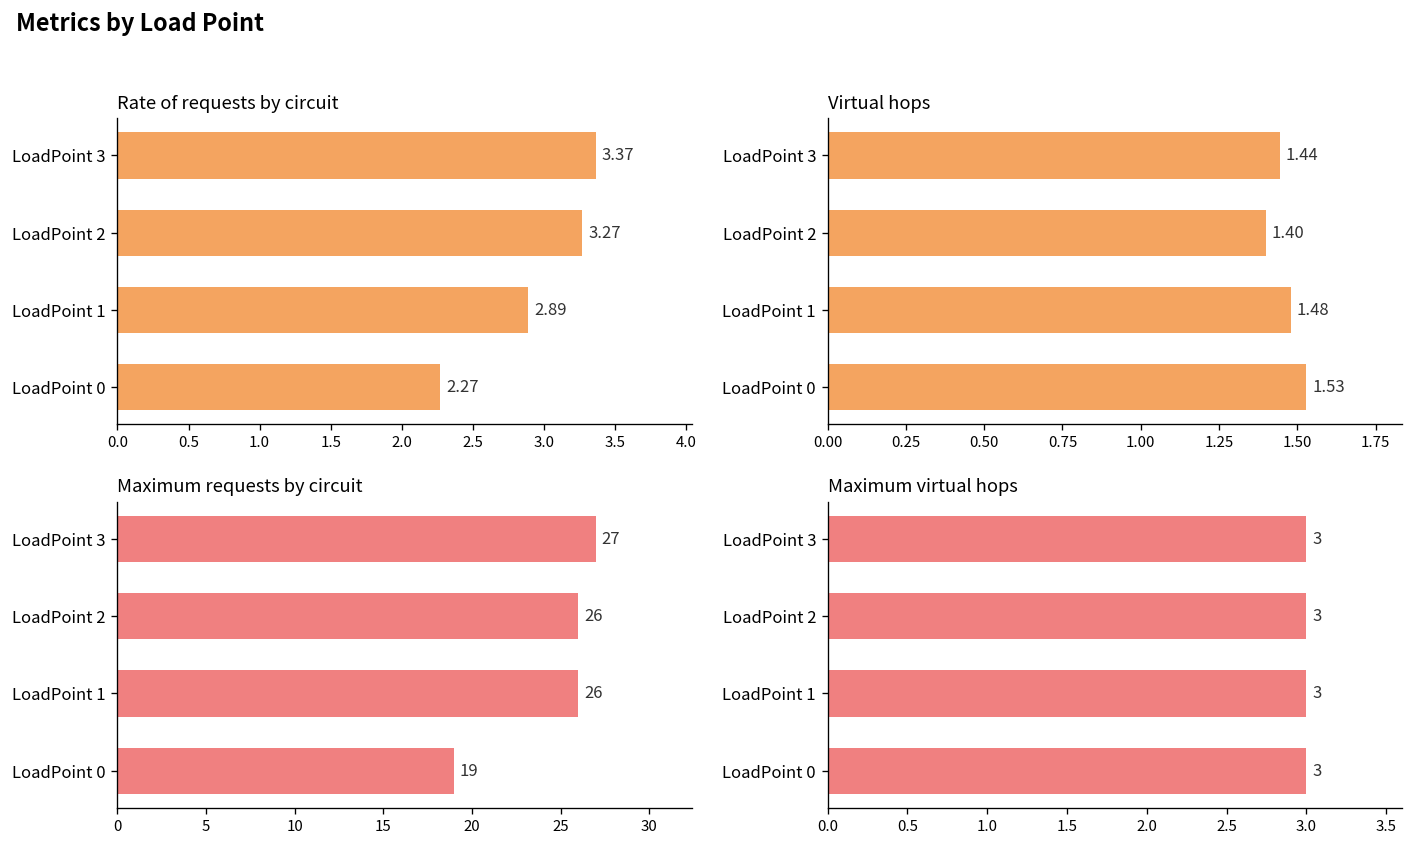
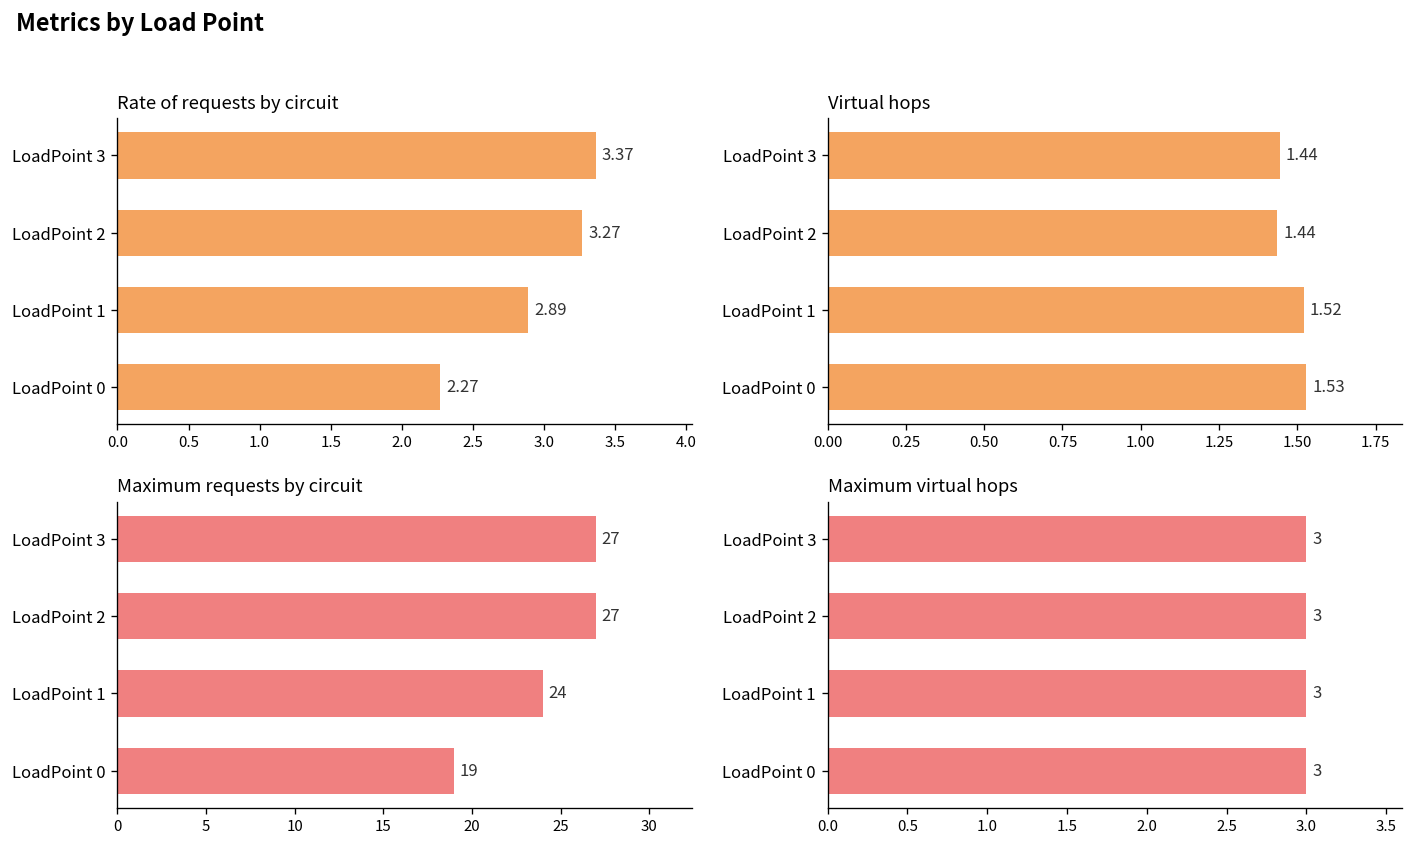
Virtual hops, LoadPoint 2: 1.40 -> 1.44
Virtual hops, LoadPoint 1: 1.48 -> 1.52
Maximum requests by circuit, LoadPoint 2: 26 -> 27
Maximum requests by circuit, LoadPoint 1: 26 -> 24
